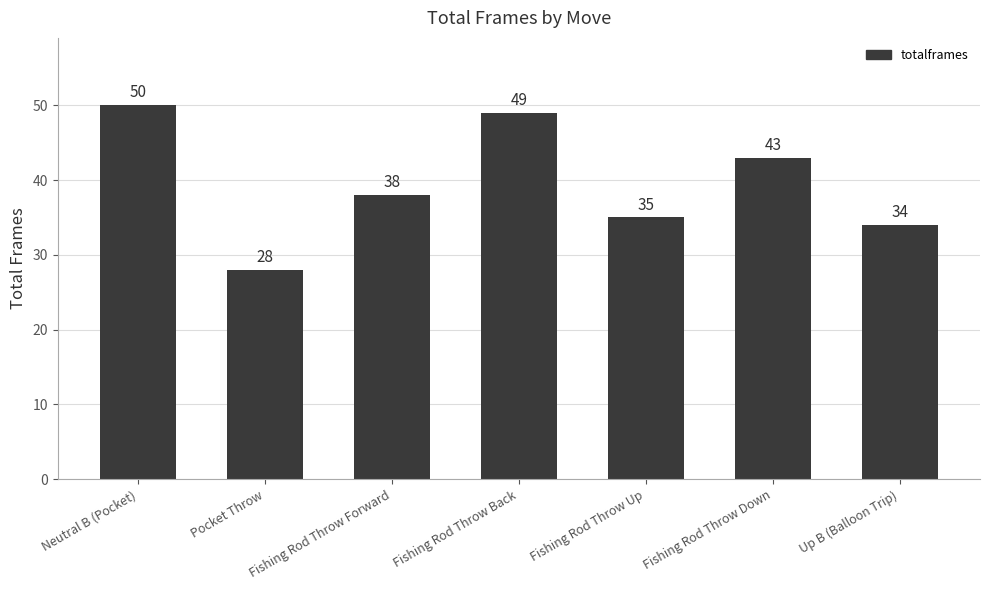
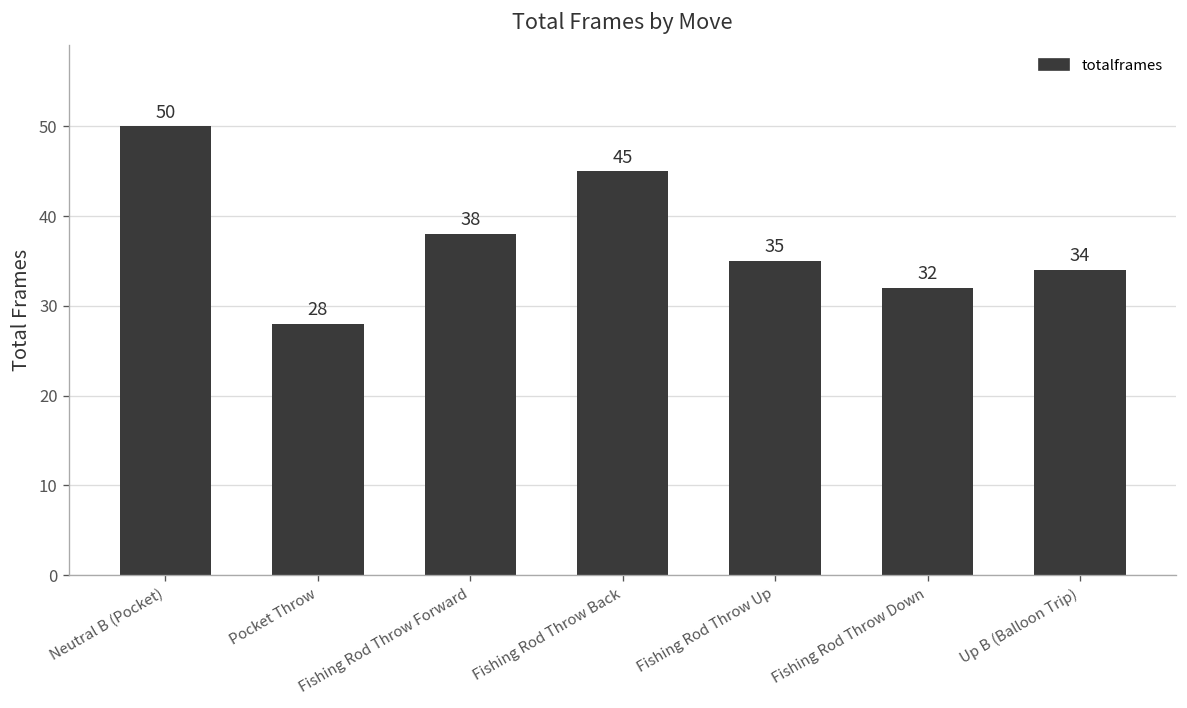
Fishing Rod Throw Back: 49 -> 45
Fishing Rod Throw Down: 43 -> 32
